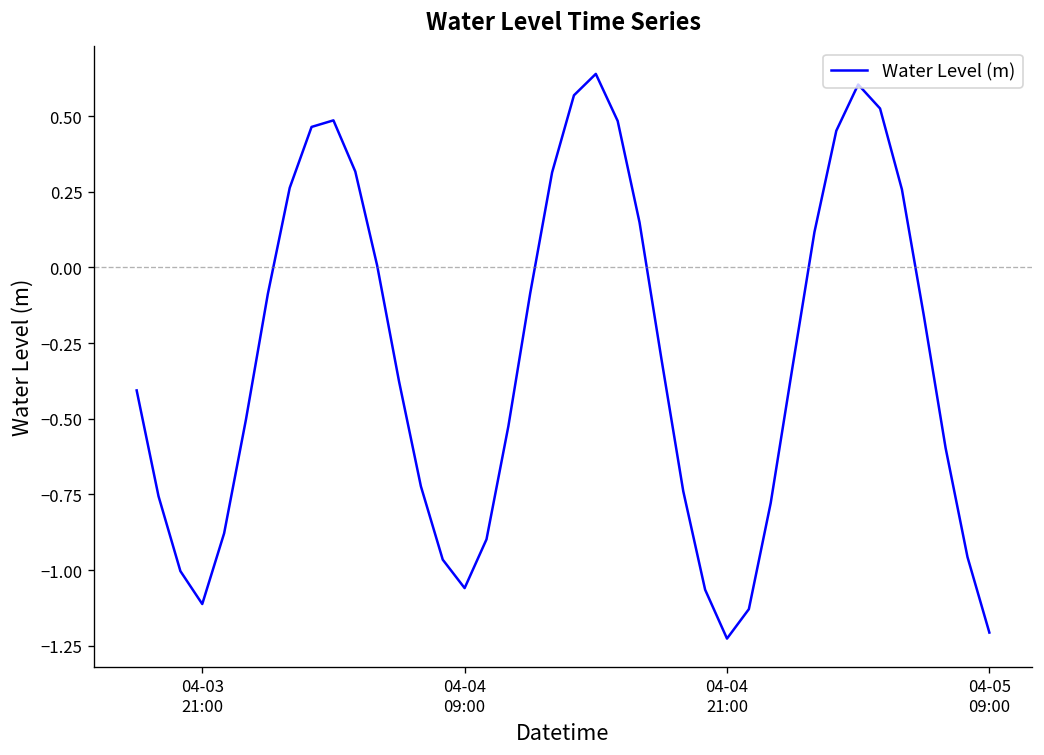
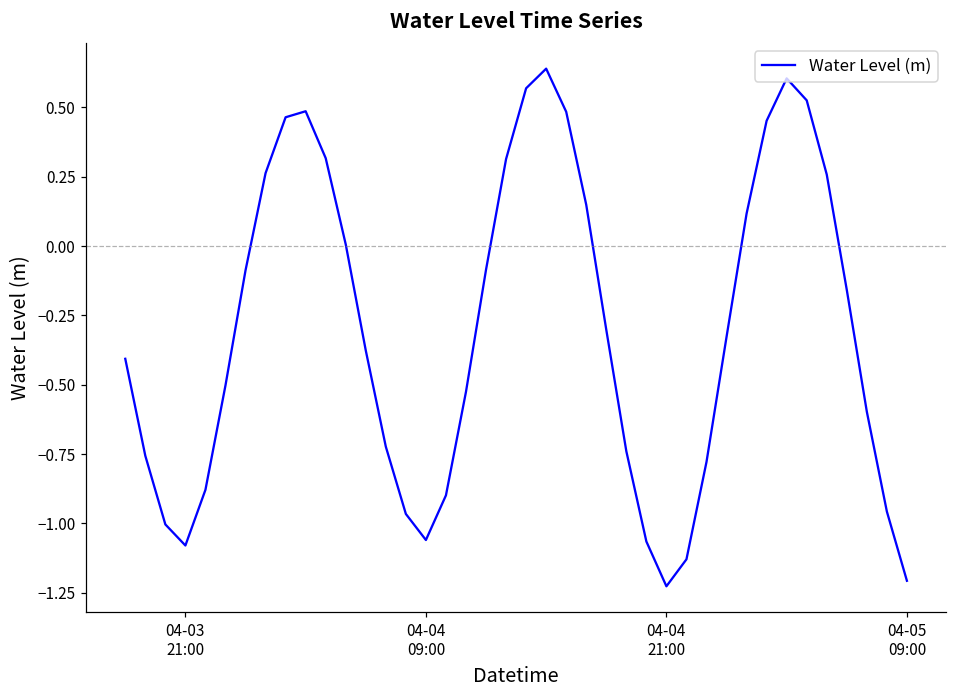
04-03 21:00: -1.11 -> -1.08
